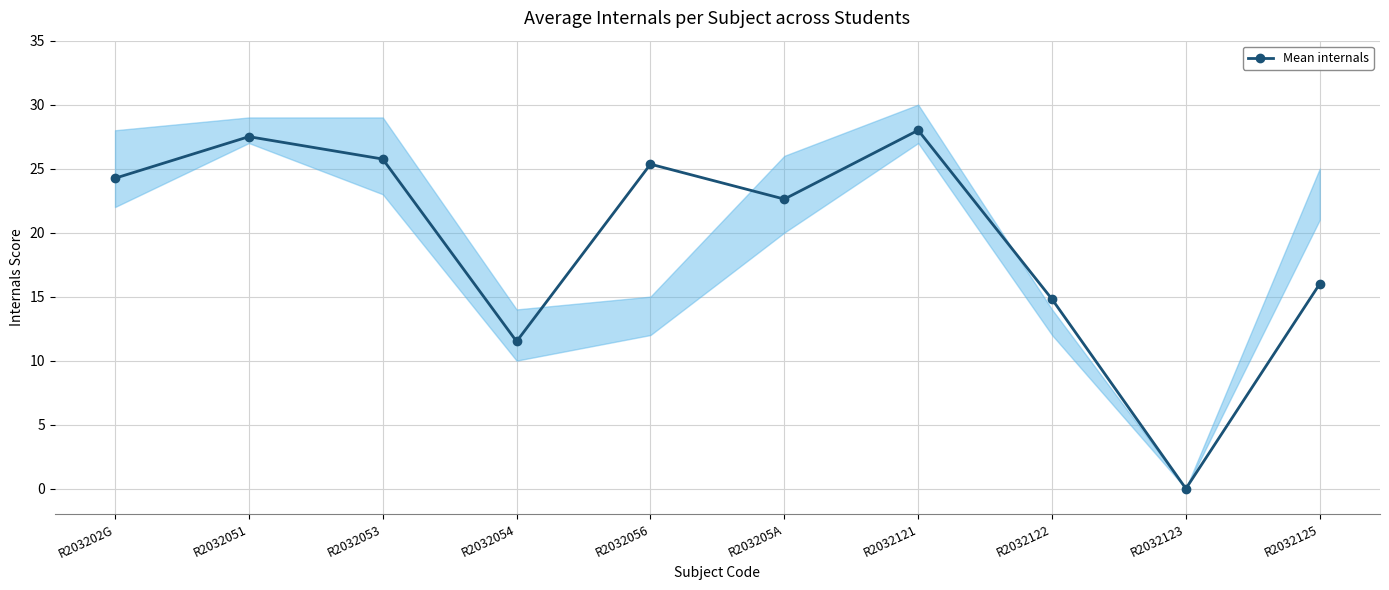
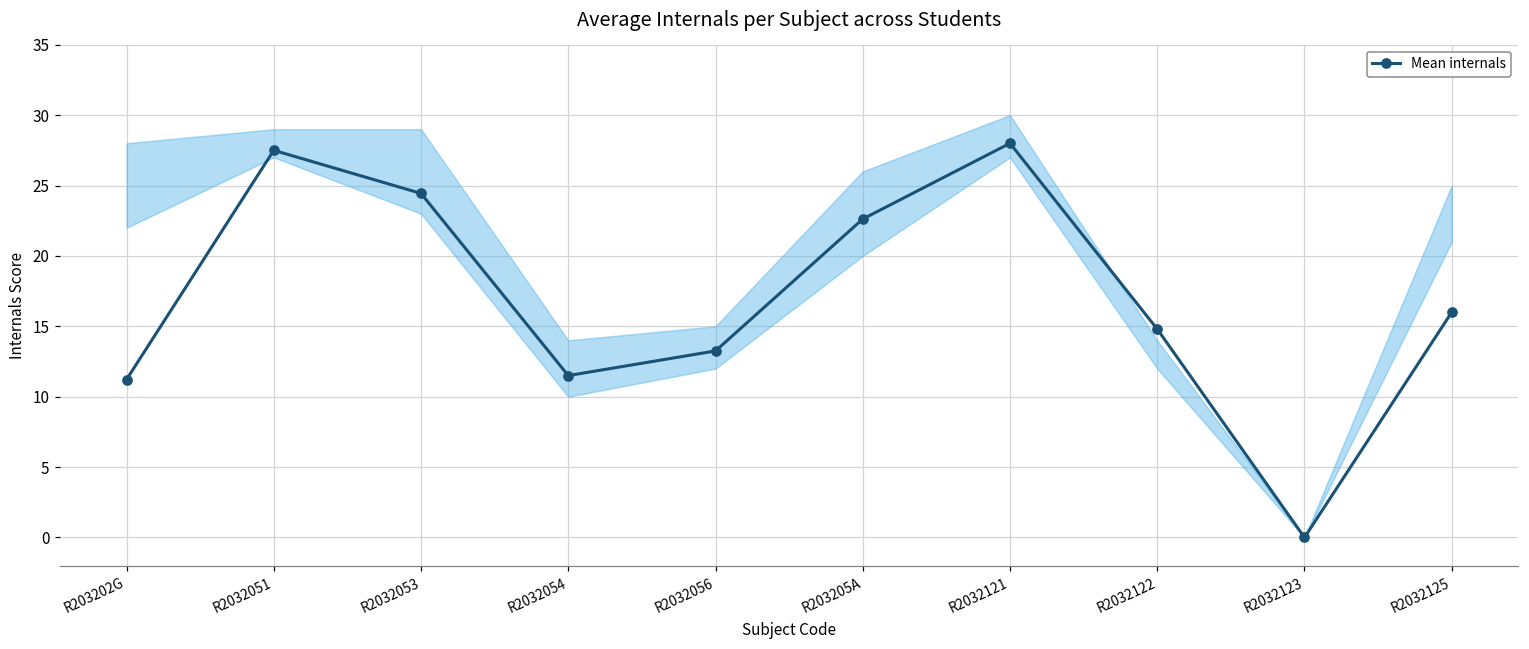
Mean internals, R203202G: 24.3 -> 11.2
Mean internals, R2032053: 25.8 -> 24.4
Mean internals, R2032056: 25.4 -> 13.3
